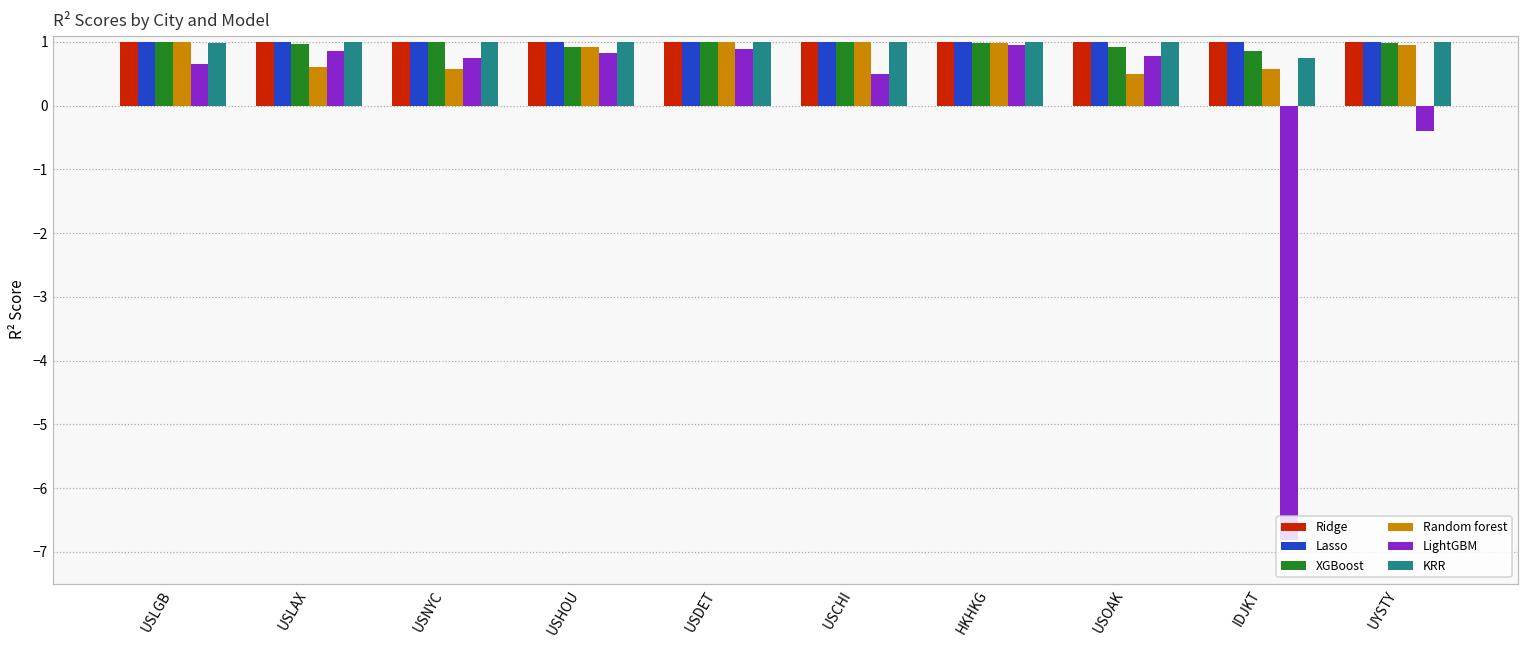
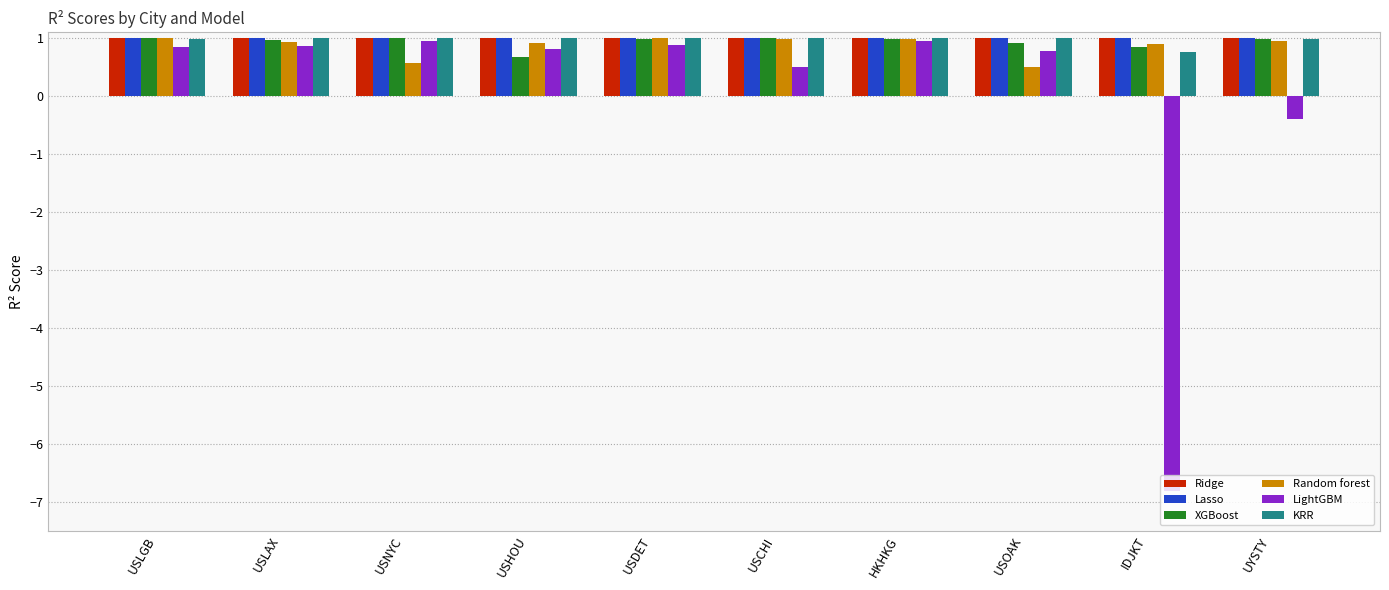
LightGBM, USLGB: 0.7 -> 0.8
Random forest, USLAX: 0.6 -> 0.9
LightGBM, USNYC: 0.8 -> 1.0
XGBoost, USHOU: 0.9 -> 0.7
Random forest, IDJKT: 0.6 -> 0.9
